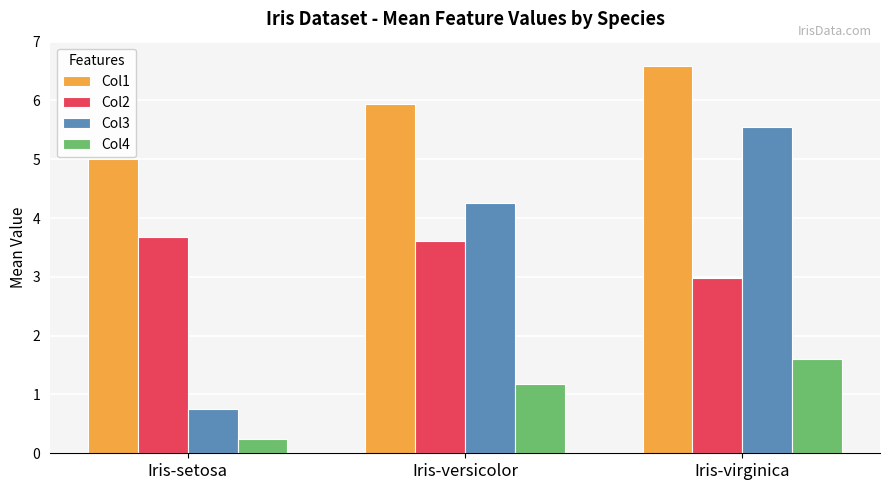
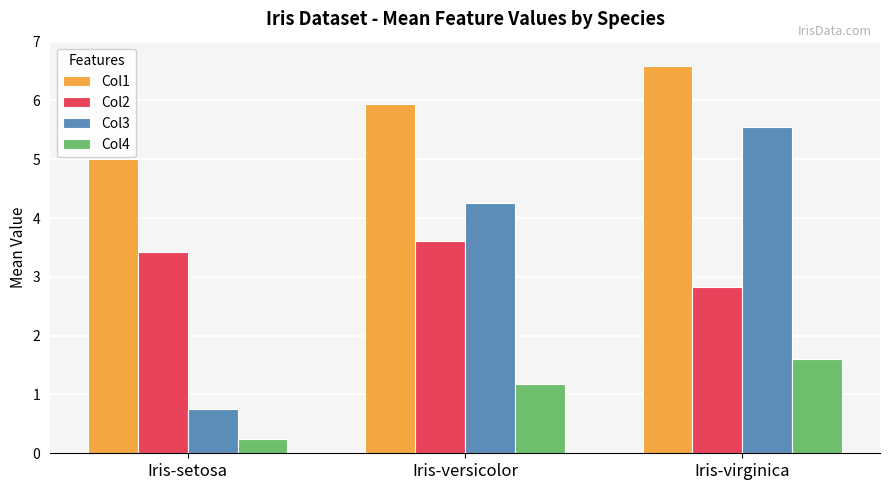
Col2, Iris-setosa: 3.7 -> 3.4
Col2, Iris-virginica: 3.0 -> 2.8
